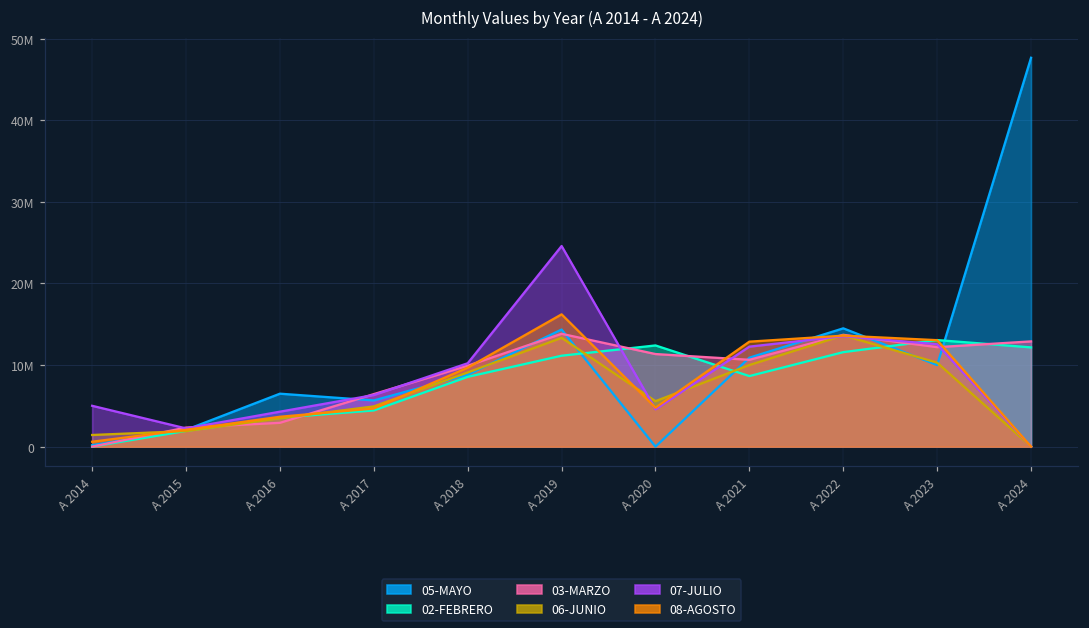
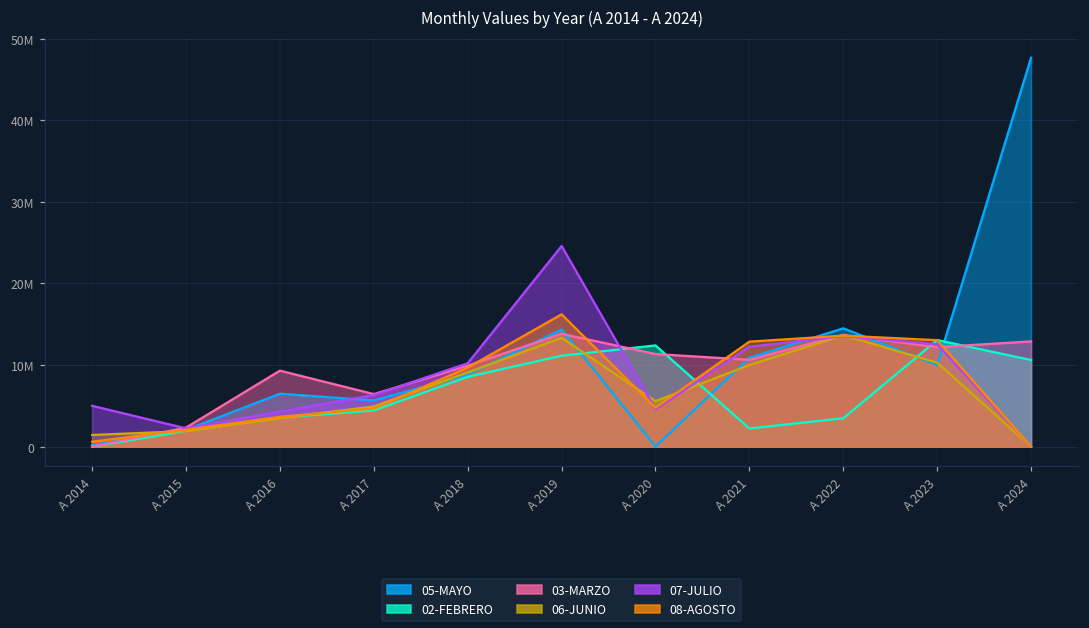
03-MARZO, A 2016: 3000000 -> 9000000
02-FEBRERO, A 2021: 9000000 -> 2000000
02-FEBRERO, A 2022: 12000000 -> 3000000
02-FEBRERO, A 2024: 12000000 -> 11000000
